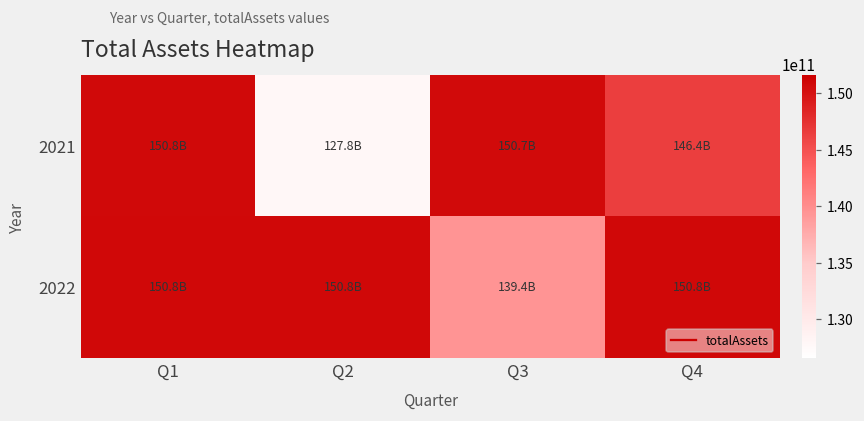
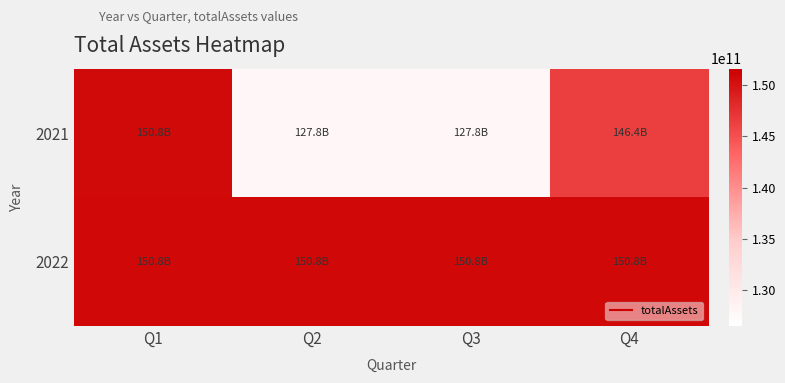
2021, Q3: 150.7B -> 127.8B
2022, Q3: 139.4B -> 150.8B
